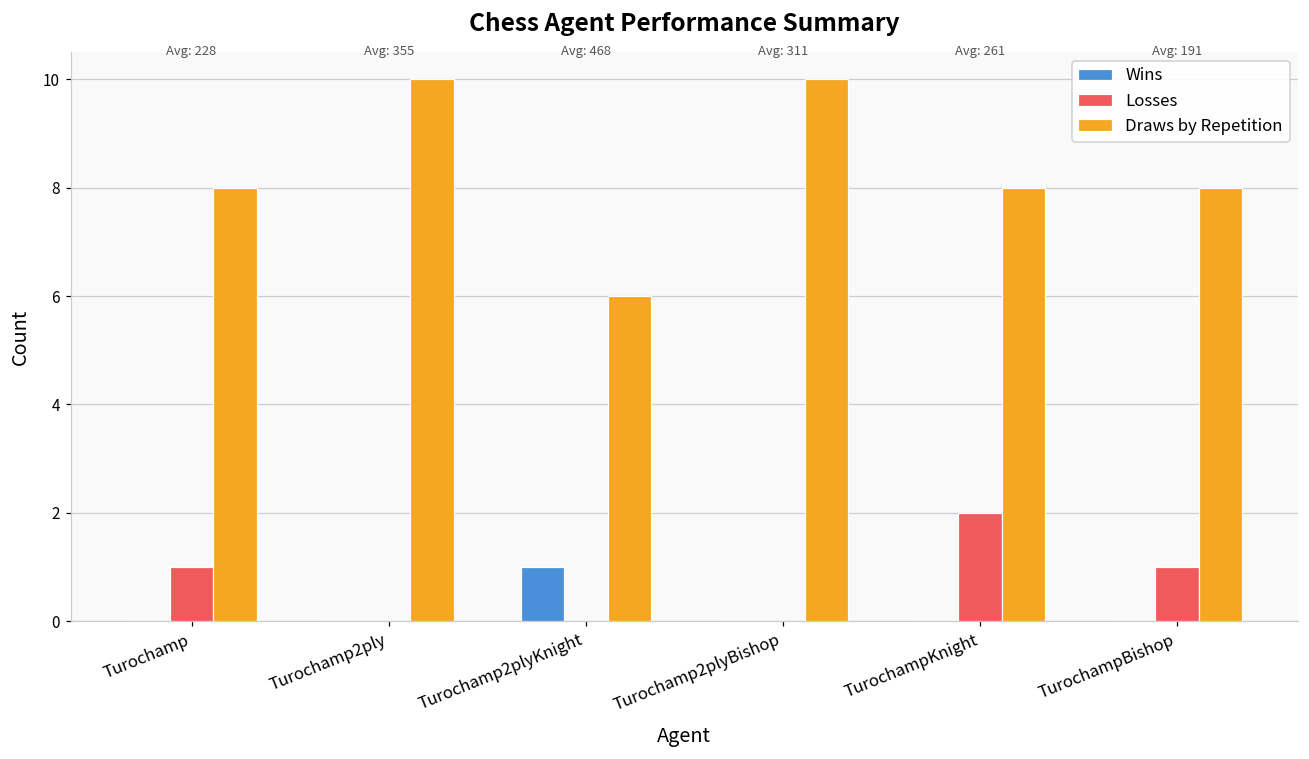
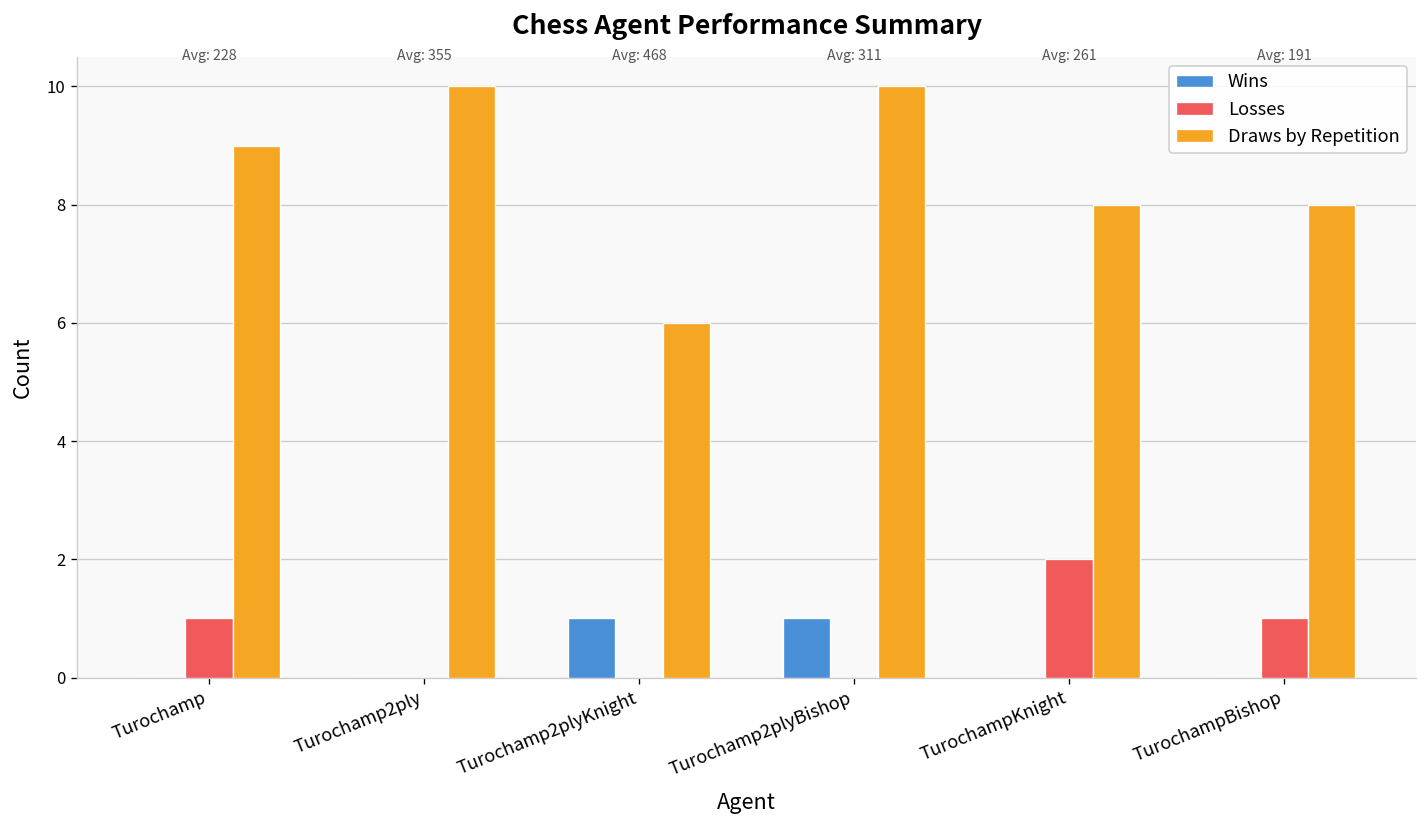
Draws by Repetition, Turochamp: 8 -> 9
Wins, Turochamp2plyBishop: 0 -> 1
